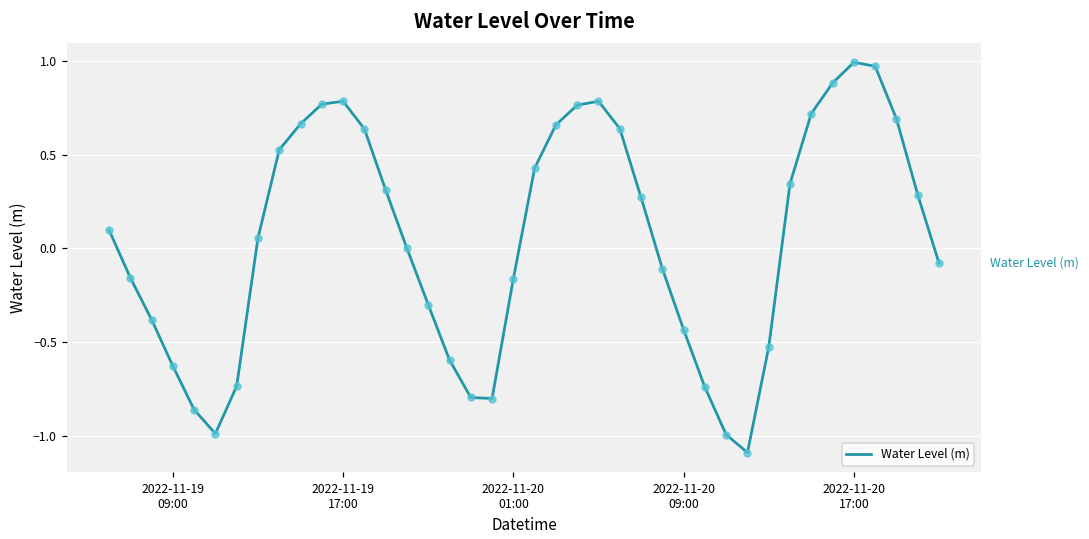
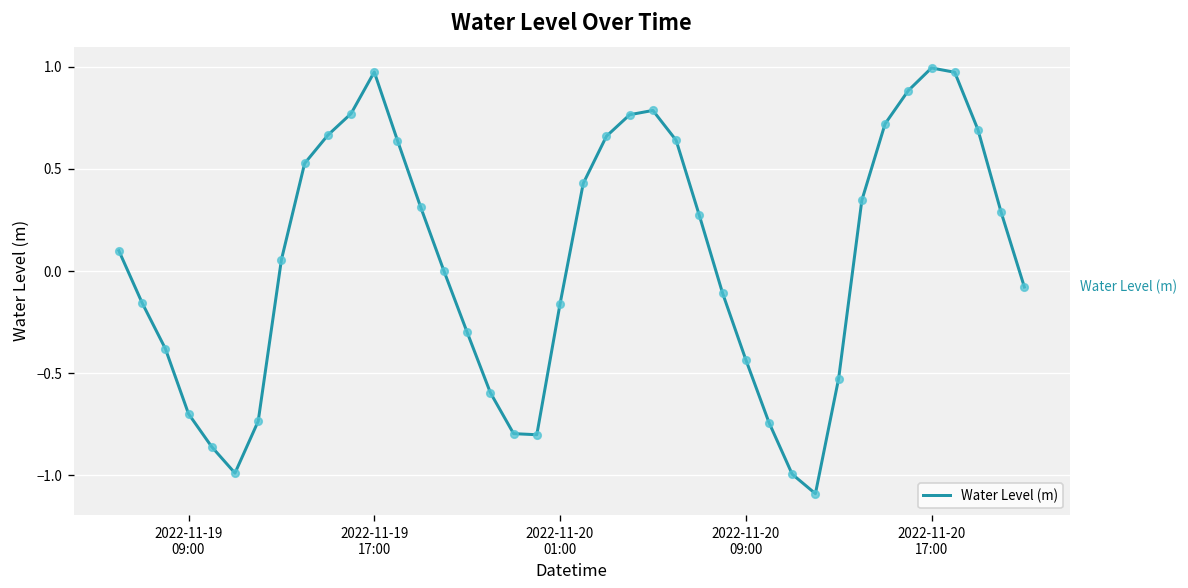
2022-11-19 09:00: -0.63 -> -0.70
2022-11-19 17:00: 0.79 -> 0.98
